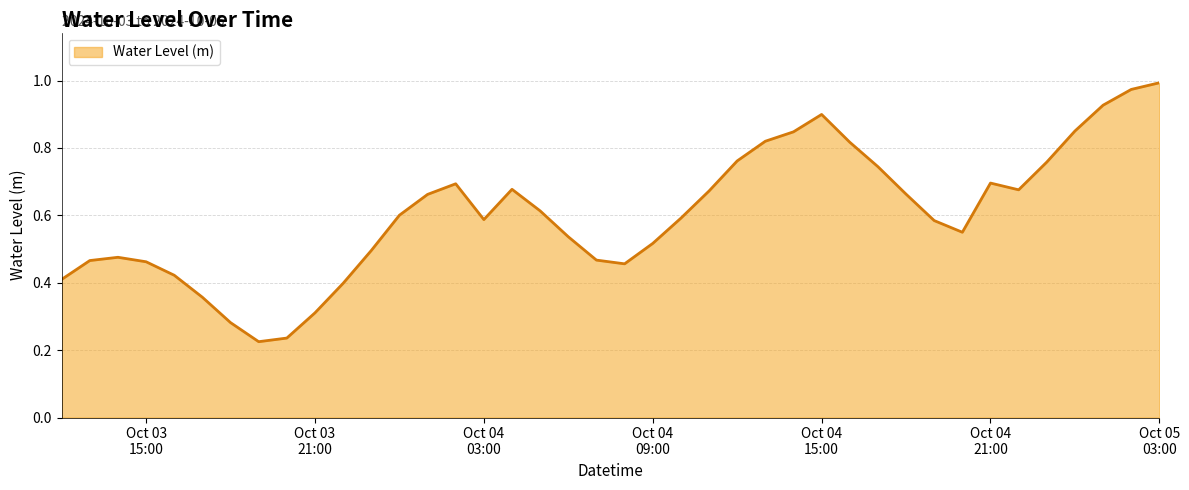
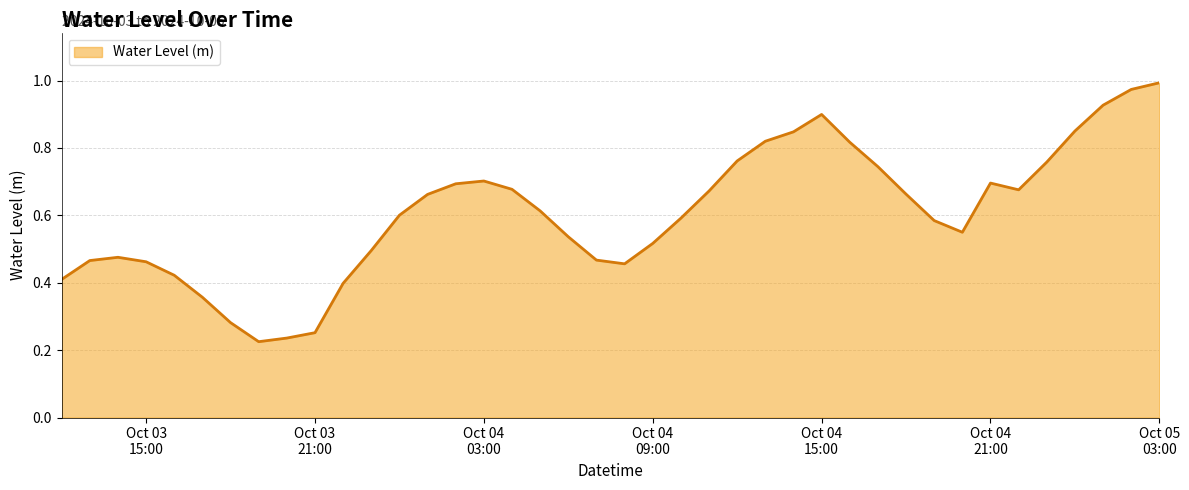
Oct 03 21:00: 0.31 -> 0.25
Oct 04 03:00: 0.59 -> 0.70
